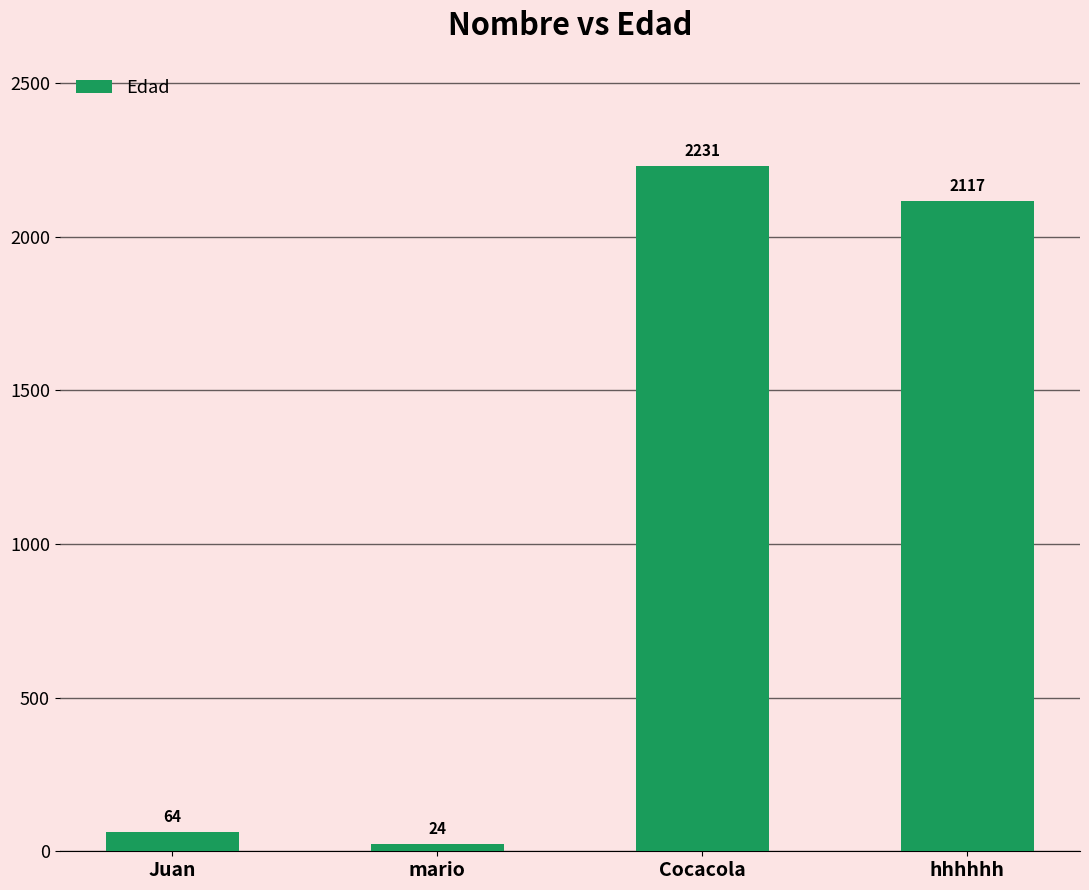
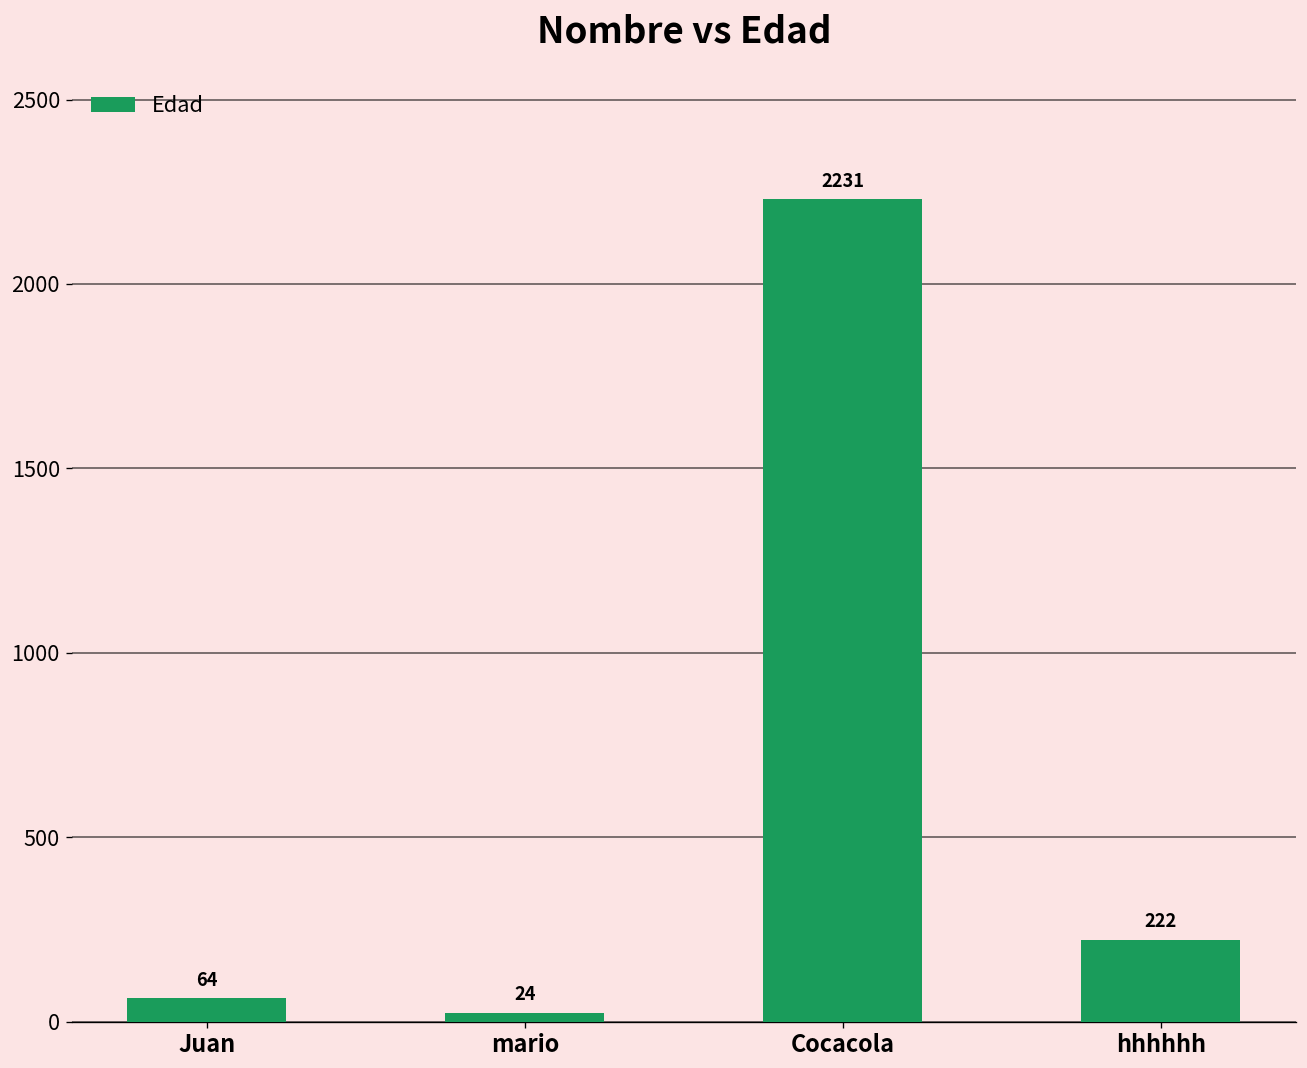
hhhhhh: 2117 -> 222
